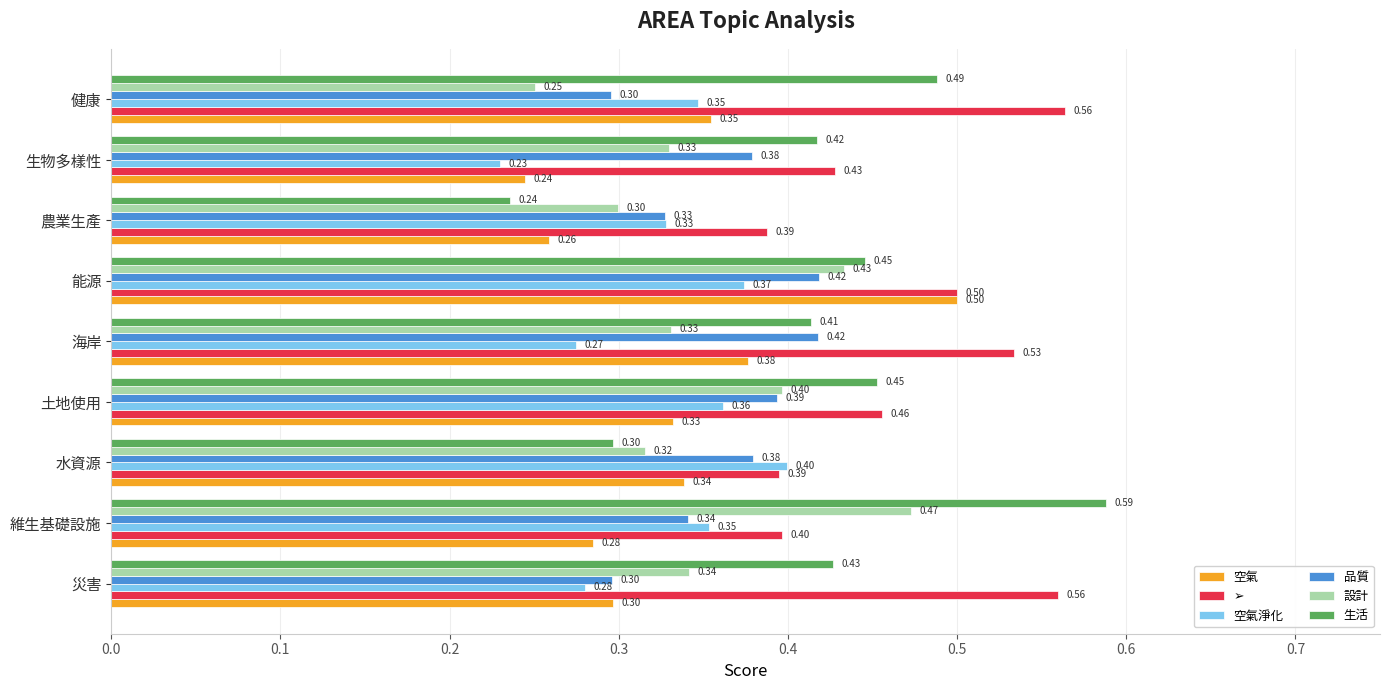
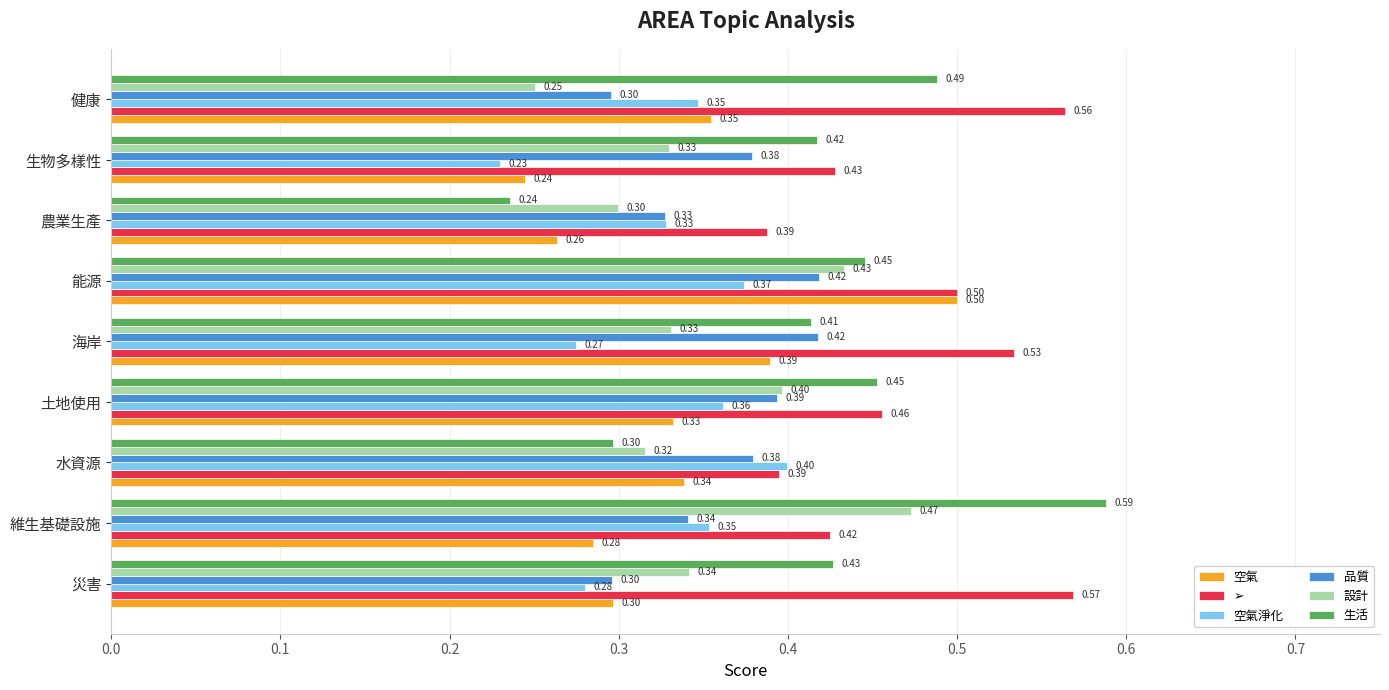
空氣, 農業生產: 0.259 -> 0.264
空氣, 海岸: 0.38 -> 0.39
➢, 維生基礎設施: 0.40 -> 0.42
➢, 災害: 0.56 -> 0.57
